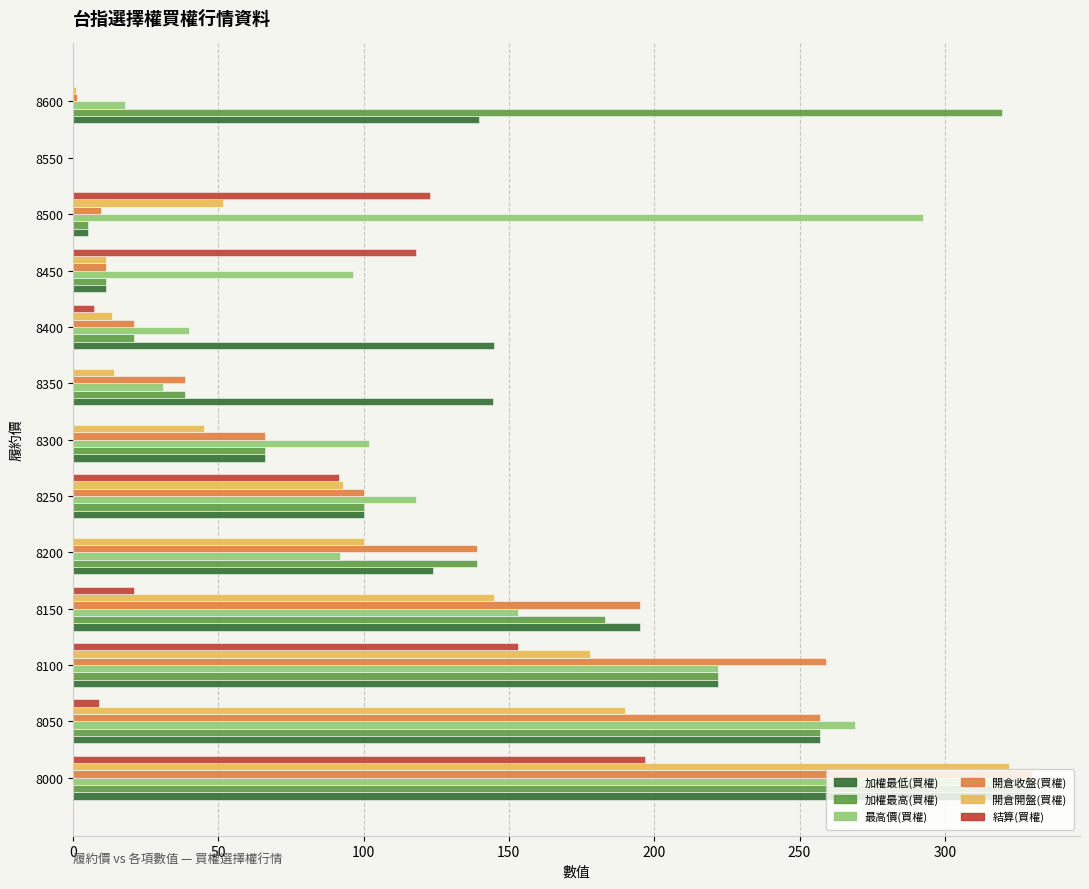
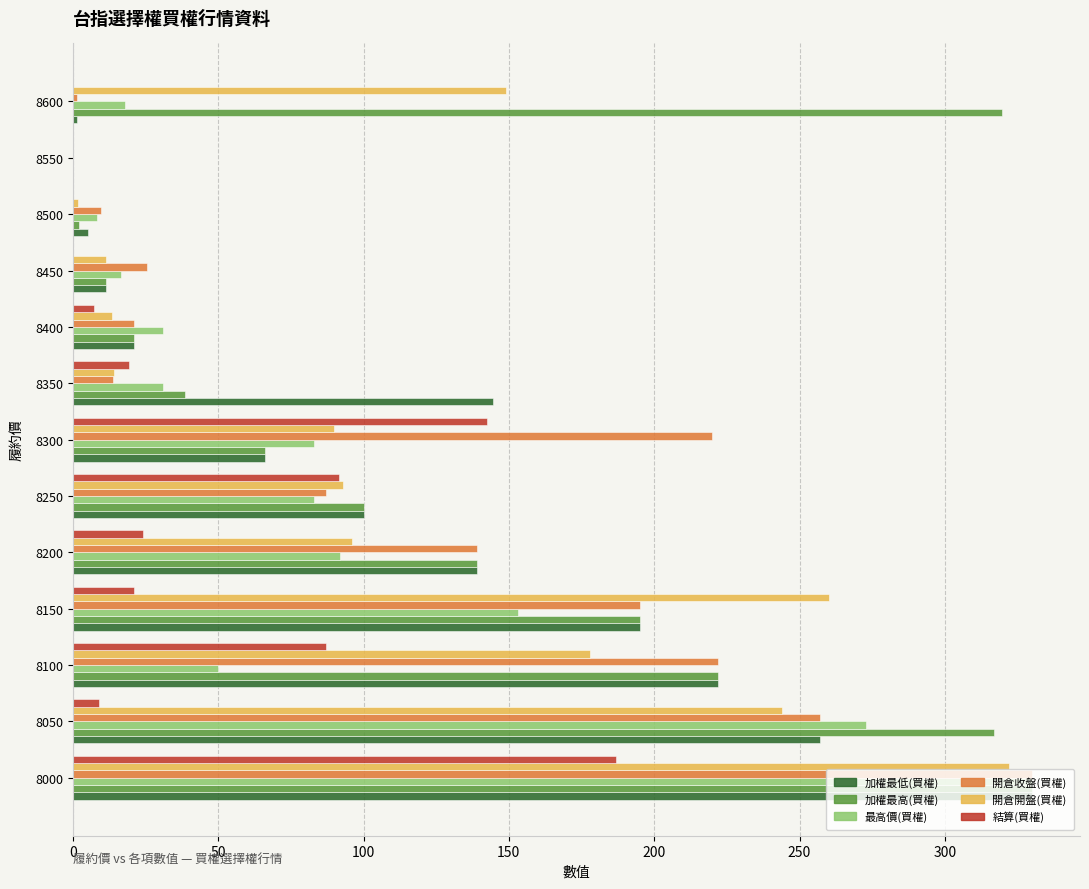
開倉開盤(買權), 8600: 1 -> 149
加權最低(買權), 8600: 140 -> 2
結算(買權), 8500: 123 -> 0
開倉開盤(買權), 8500: 52 -> 2
最高價(買權), 8500: 293 -> 8
加權最高(買權), 8500: 5 -> 2
結算(買權), 8450: 118 -> 0
開倉收盤(買權), 8450: 12 -> 26
最高價(買權), 8450: 97 -> 17
最高價(買權), 8400: 40 -> 31
加權最低(買權), 8400: 145 -> 21
結算(買權), 8350: 0 -> 19
開倉收盤(買權), 8350: 39 -> 14
結算(買權), 8300: 0 -> 143
開倉開盤(買權), 8300: 45 -> 90
開倉收盤(買權), 8300: 66 -> 220
最高價(買權), 8300: 102 -> 83
開倉收盤(買權), 8250: 100 -> 87
最高價(買權), 8250: 118 -> 83
結算(買權), 8200: 0 -> 24
開倉開盤(買權), 8200: 100 -> 96
加權最低(買權), 8200: 124 -> 139
開倉開盤(買權), 8150: 145 -> 260
加權最高(買權), 8150: 183 -> 195
結算(買權), 8100: 153 -> 87
開倉收盤(買權), 8100: 259 -> 222
最高價(買權), 8100: 222 -> 50
開倉開盤(買權), 8050: 190 -> 244
最高價(買權), 8050: 269 -> 273
加權最高(買權), 8050: 257 -> 317
結算(買權), 8000: 197 -> 187
